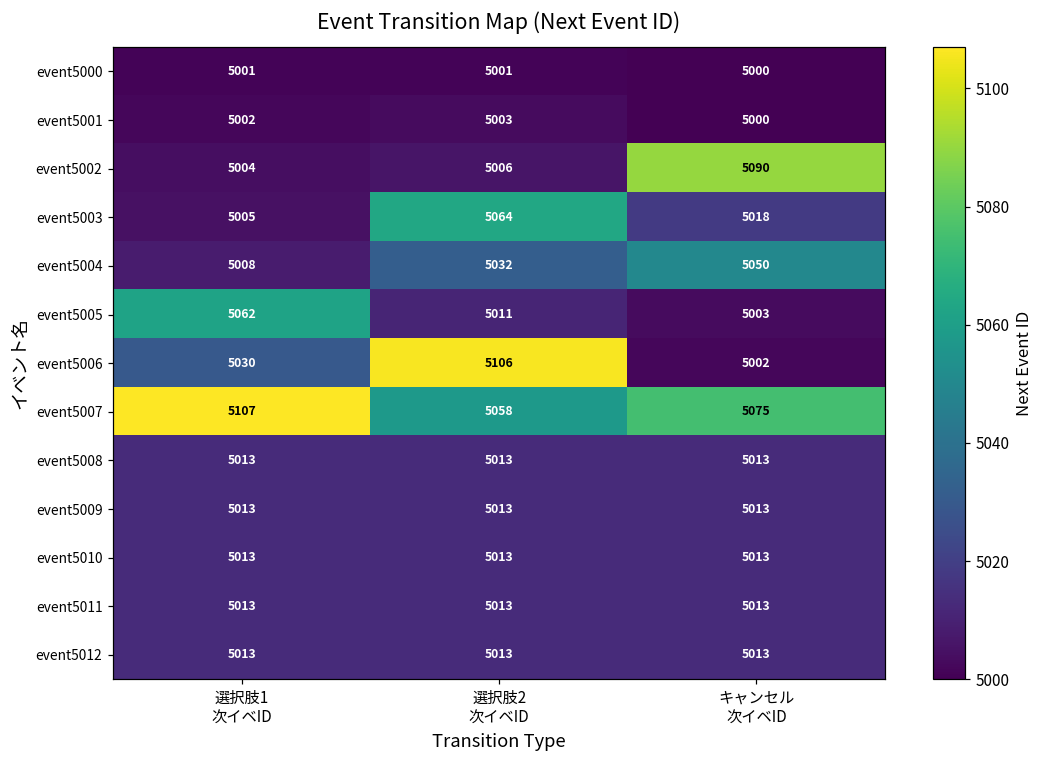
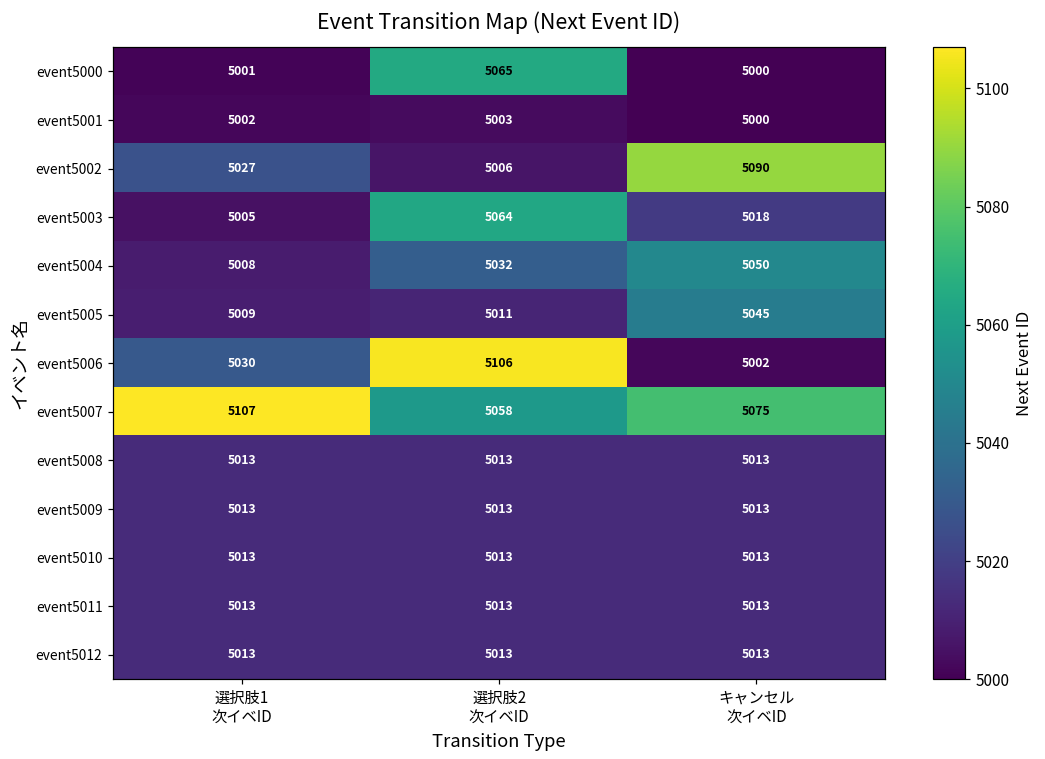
event5000, 選択肢2 次イベID: 5001 -> 5065
event5002, 選択肢1 次イベID: 5004 -> 5027
event5005, 選択肢1 次イベID: 5062 -> 5009
event5005, キャンセル 次イベID: 5003 -> 5045
